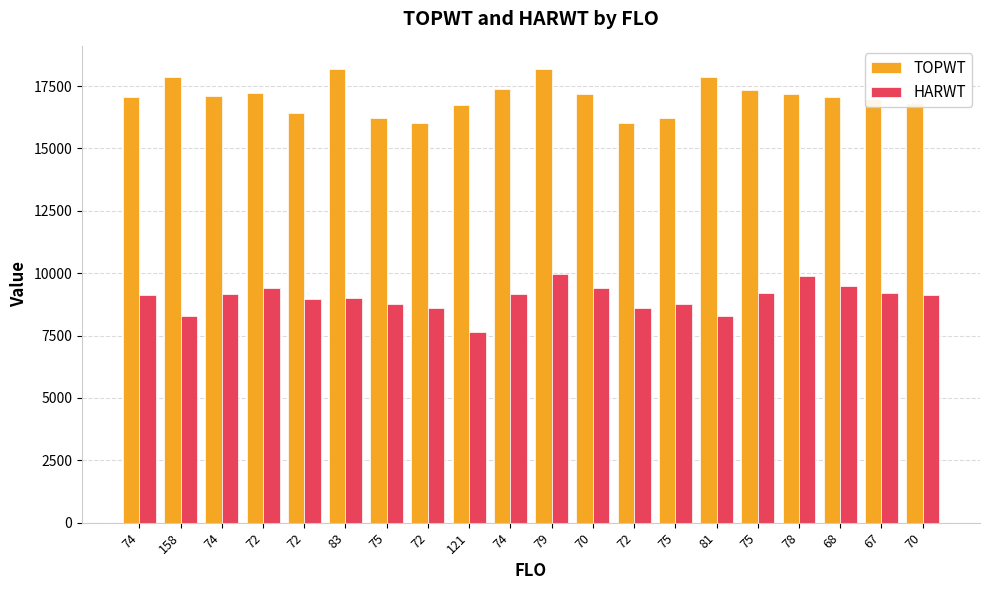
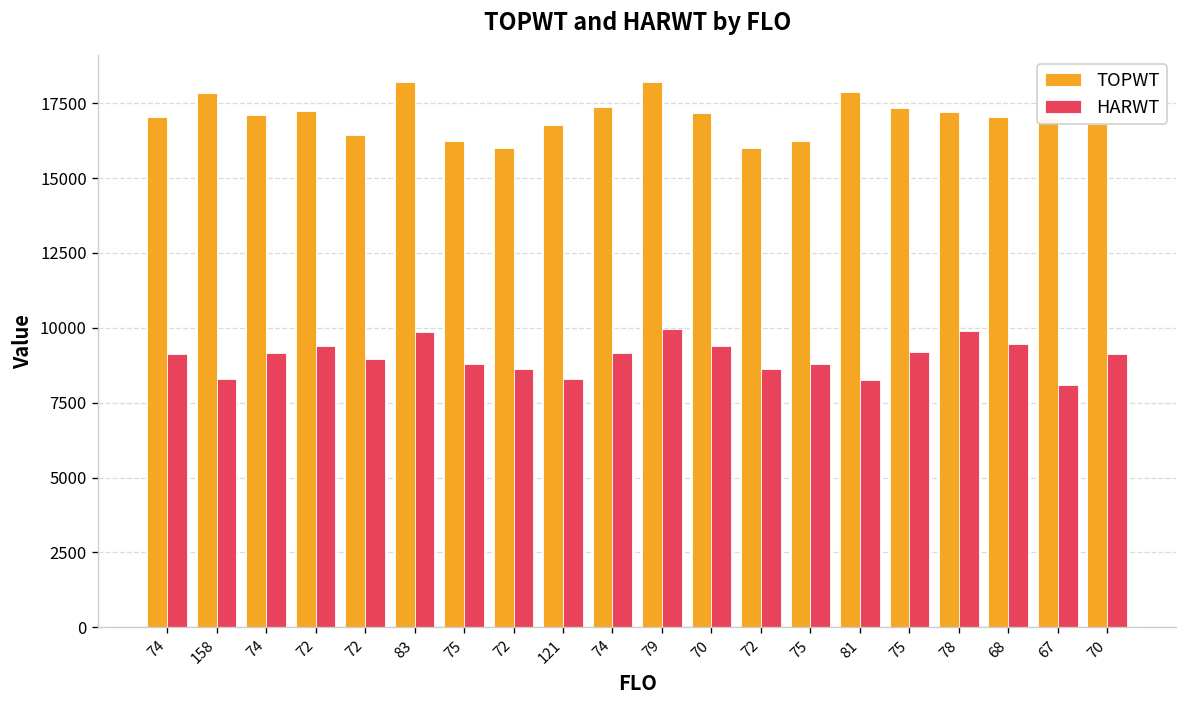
HARWT, 83: 9000 -> 9900
HARWT, 121: 7700 -> 8300
HARWT, 67: 9200 -> 8100
